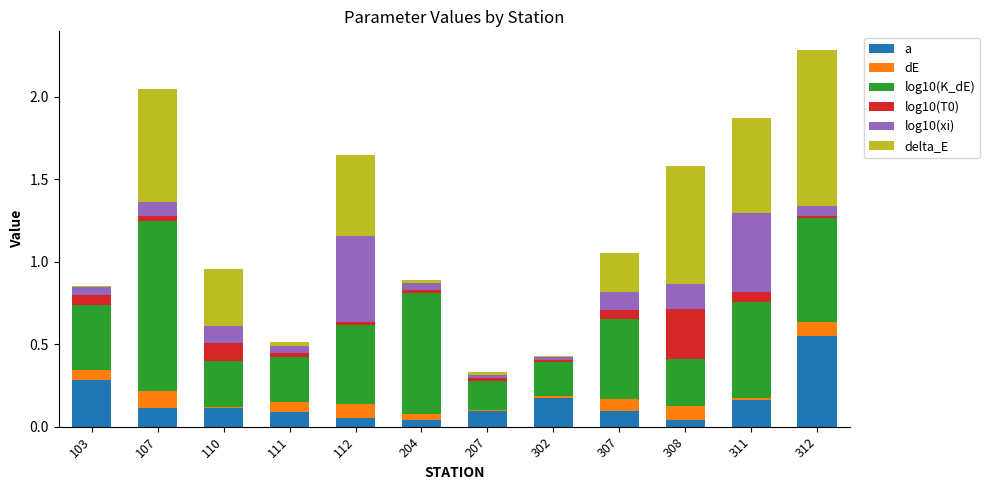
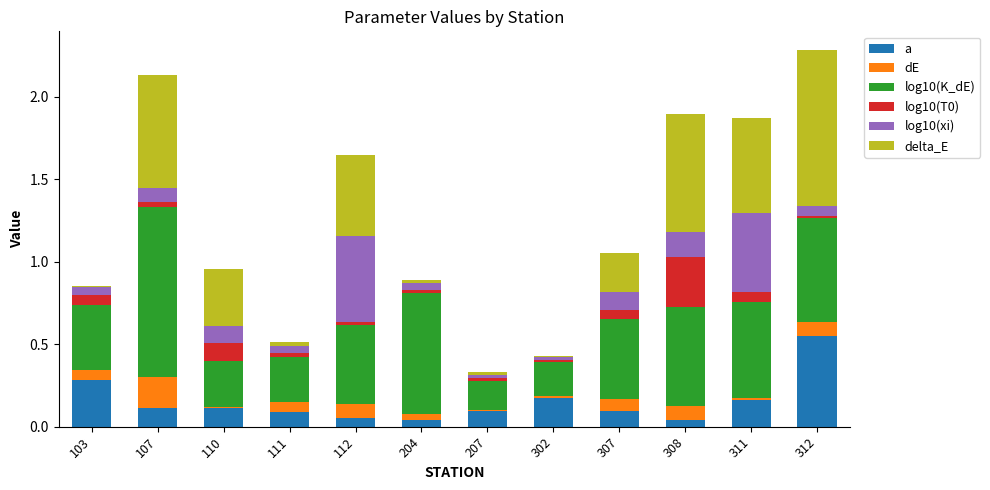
dE, 107: 0.10 -> 0.19
log10(K_dE), 308: 0.29 -> 0.60
